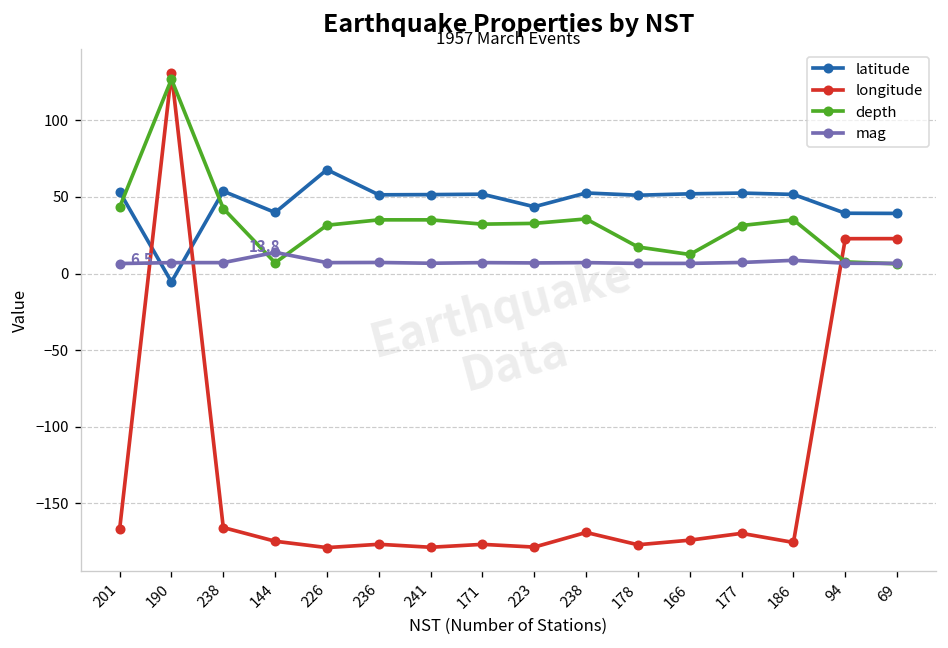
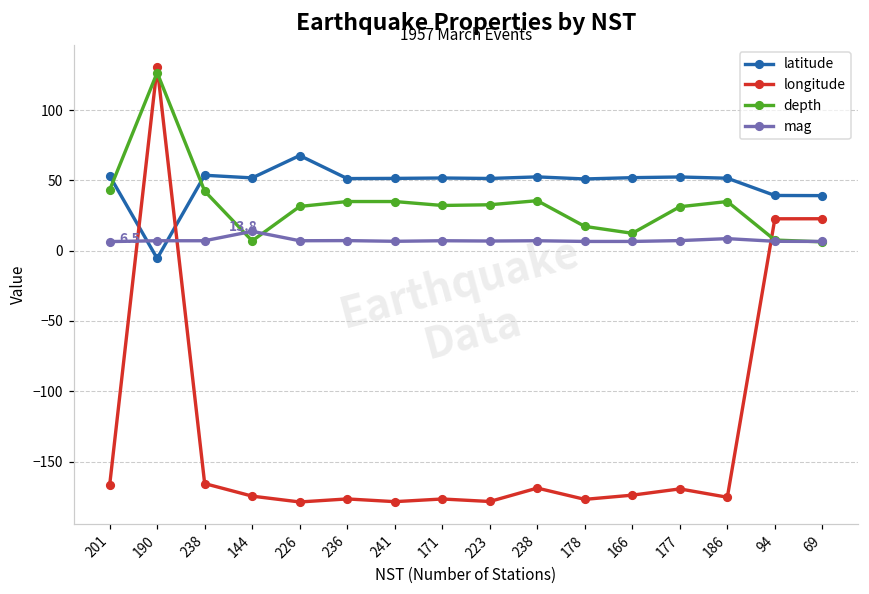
latitude, 144: 40 -> 52
latitude, 223: 44 -> 51
